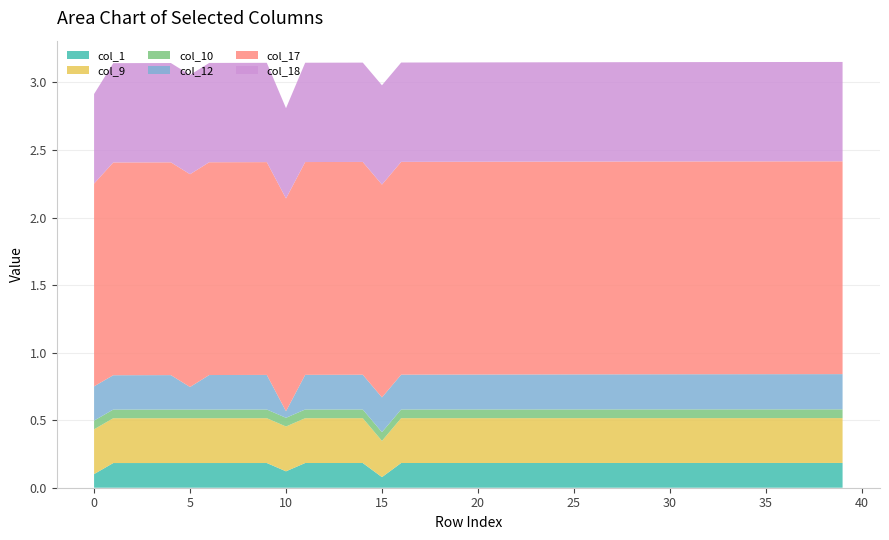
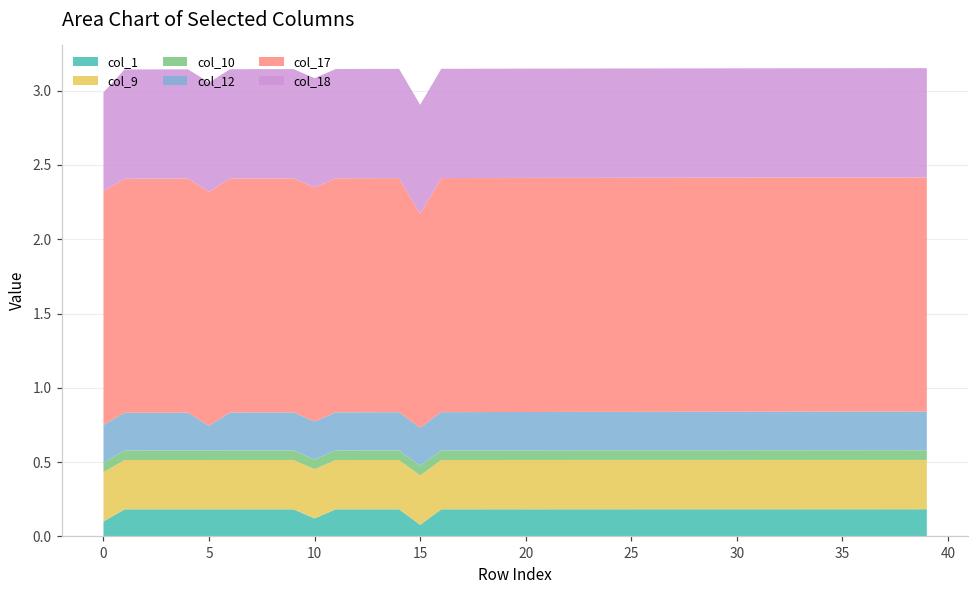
col_17, 0: 1.50 -> 1.57
col_12, 10: 0.05 -> 0.26
col_18, 10: 0.67 -> 0.74
col_9, 15: 0.27 -> 0.33
col_17, 15: 1.58 -> 1.44
